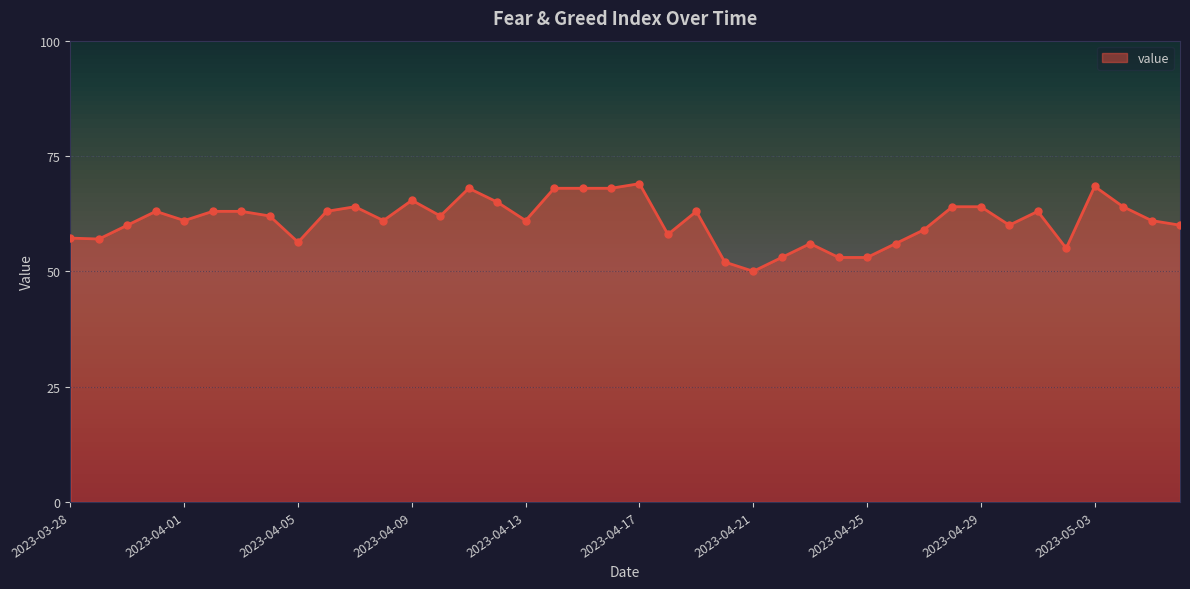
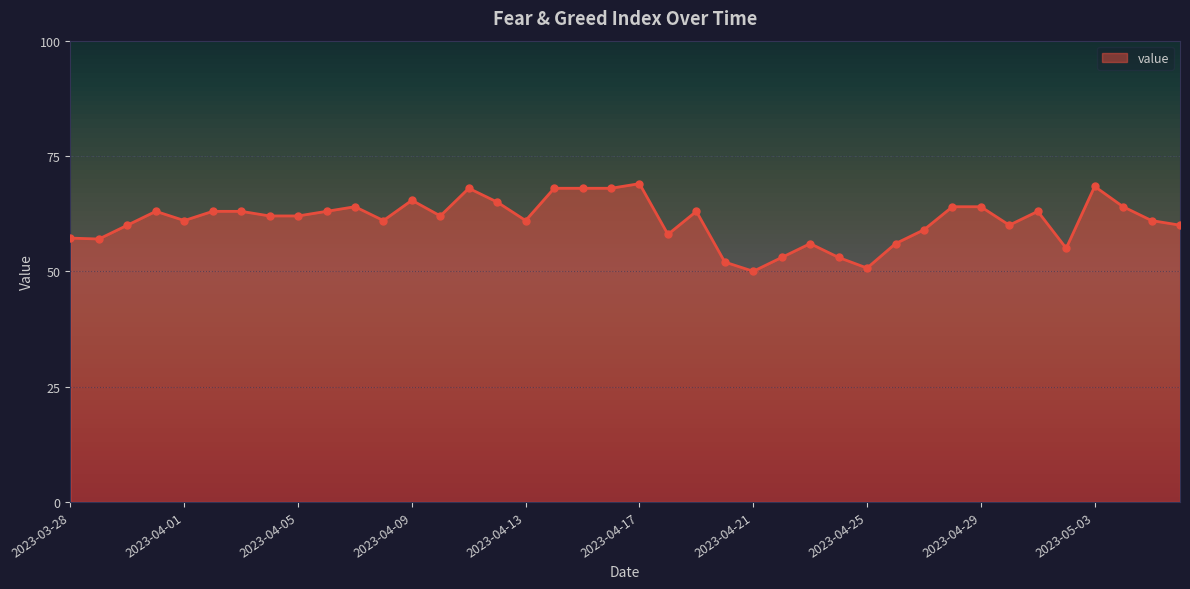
2023-04-05: 56 -> 62
2023-04-25: 53 -> 51
